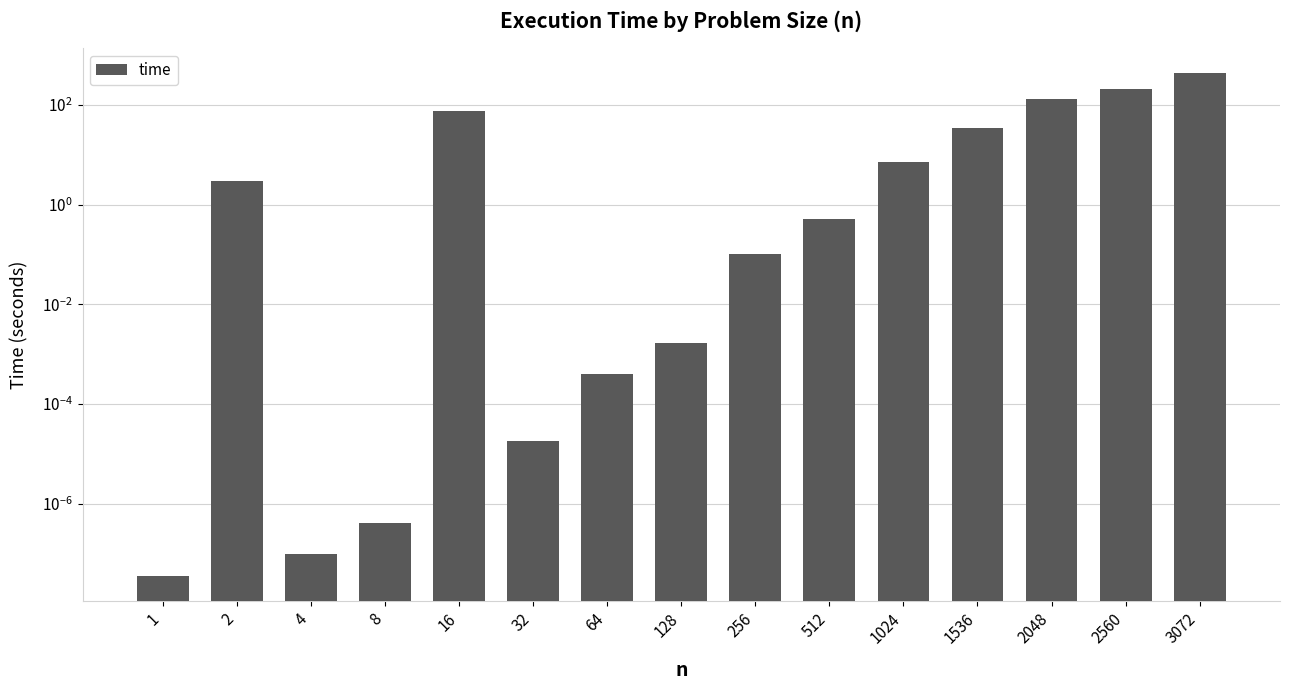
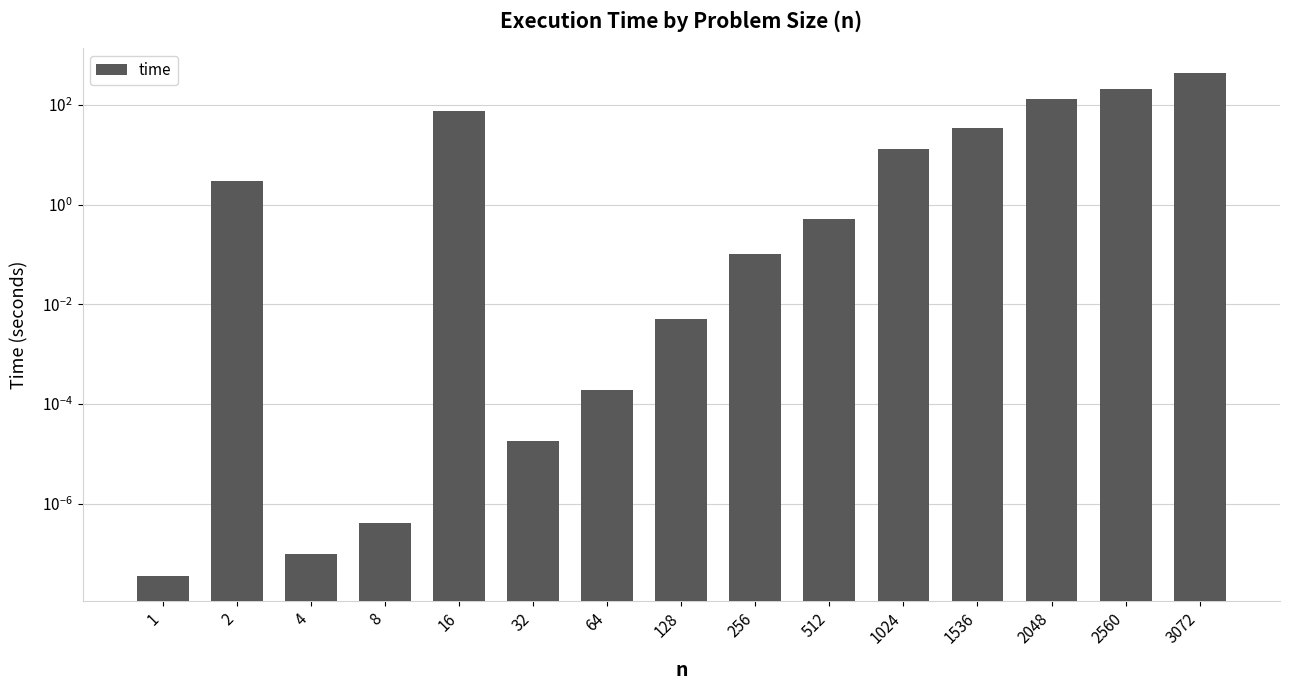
64: 0.0004 -> 0.00019
128: 0.0017 -> 0.005
1024: 7 -> 13
